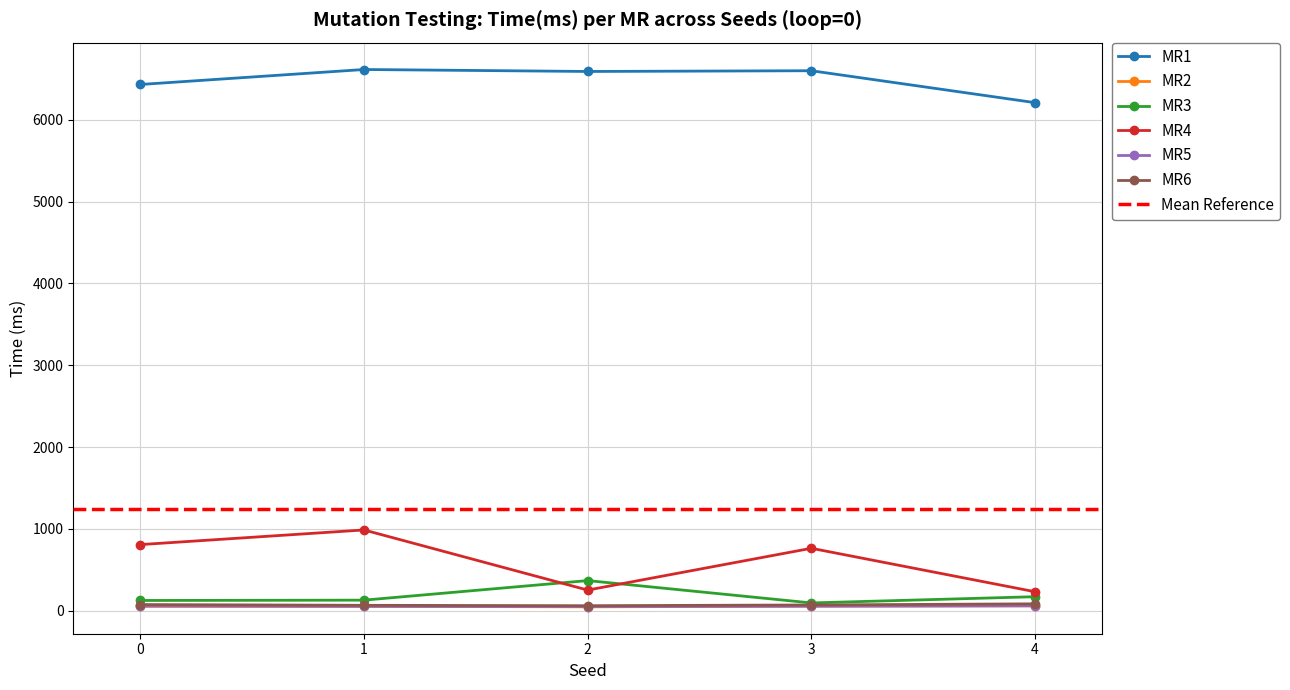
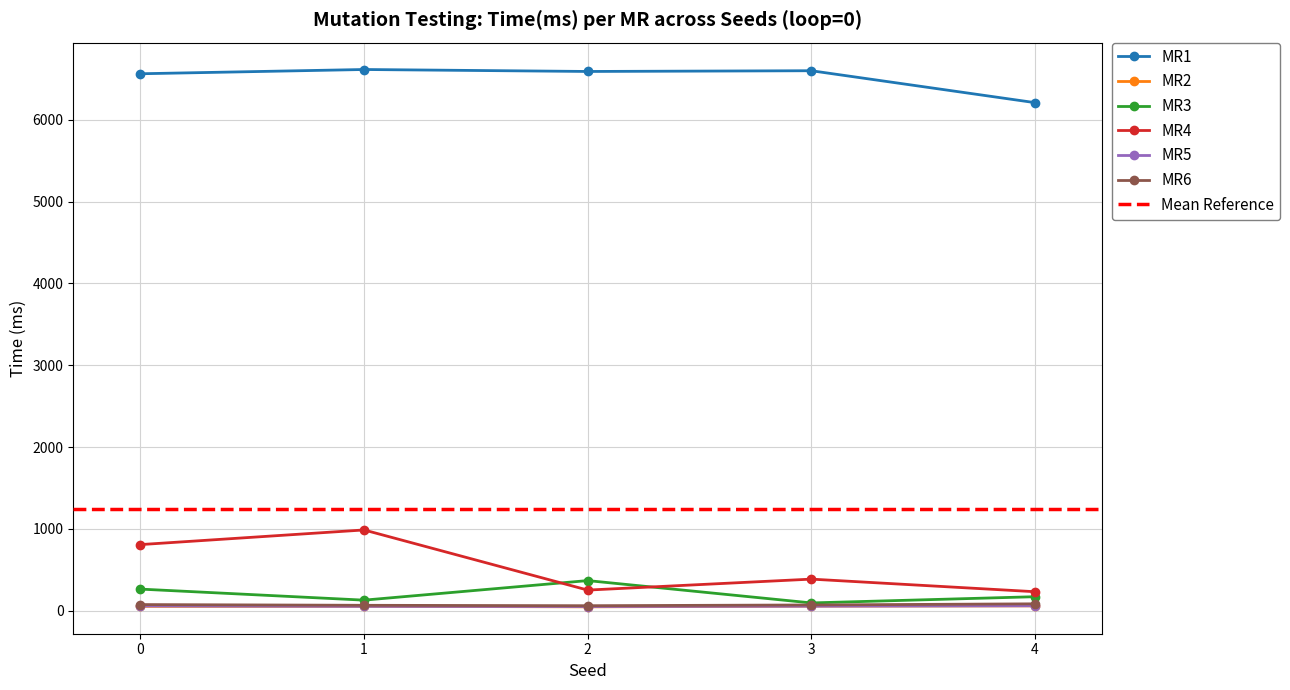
MR1, 0: 6400 -> 6600
MR3, 0: 100 -> 300
MR4, 3: 800 -> 400
